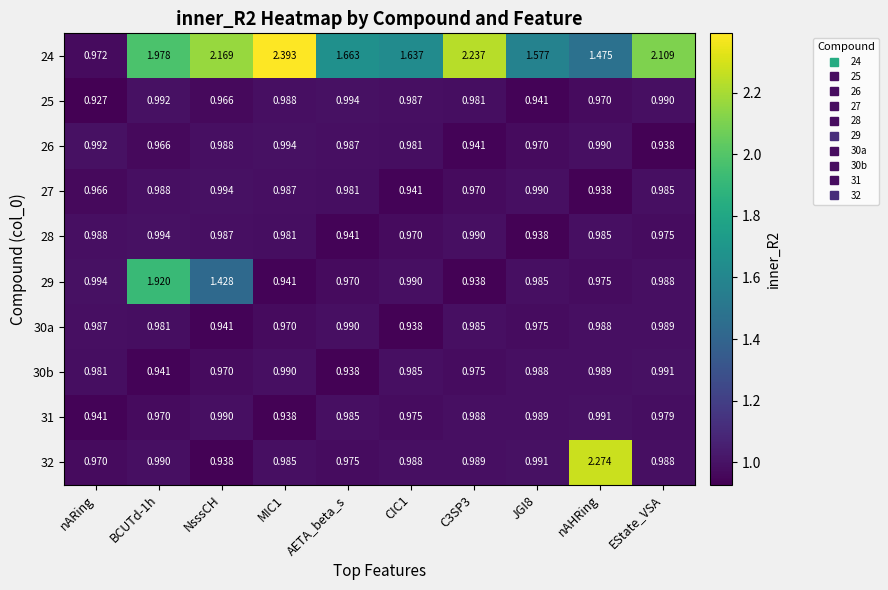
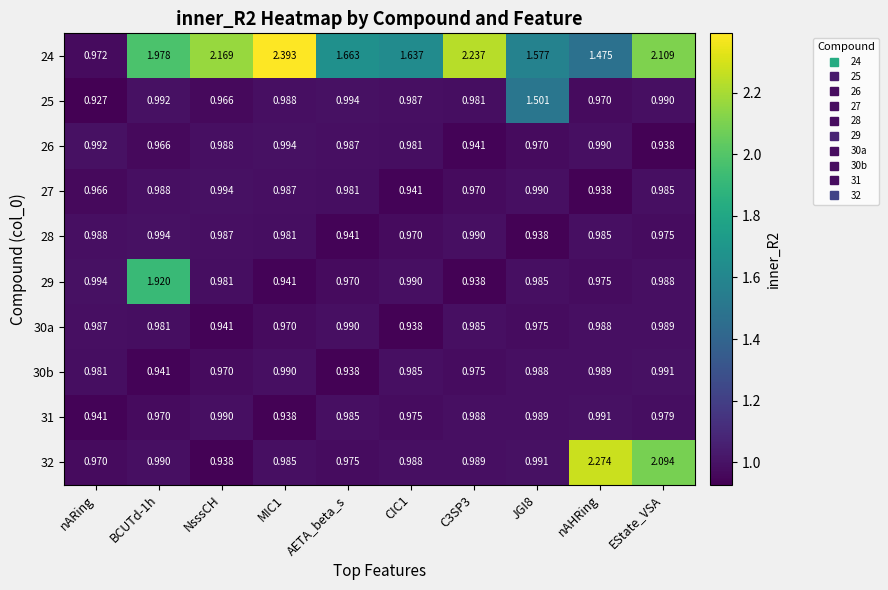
25, JGI8: 0.941 -> 1.501
29, NsssCH: 1.428 -> 0.981
32, EState_VSA: 0.988 -> 2.094
